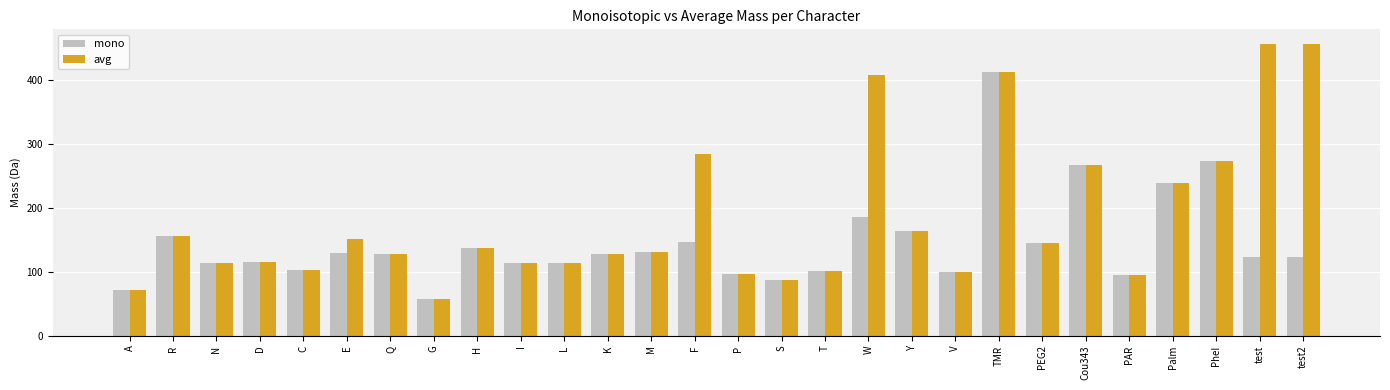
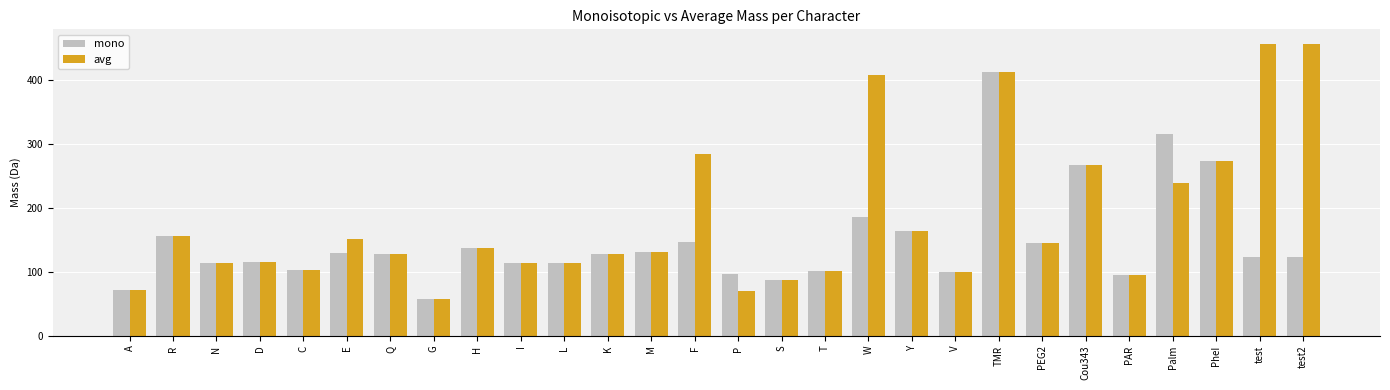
avg, P: 100 -> 70
mono, Palm: 240 -> 310
